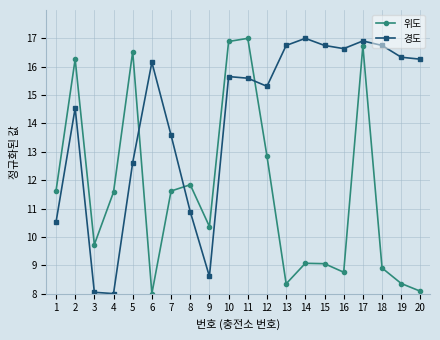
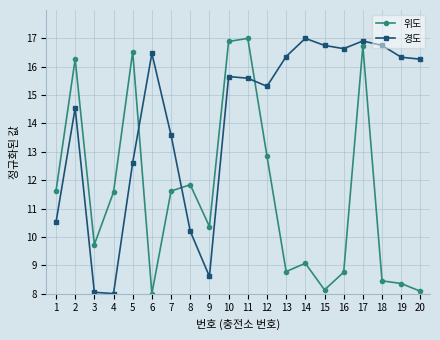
경도, 6: 16.2 -> 16.5
경도, 8: 10.9 -> 10.2
위도, 13: 8.3 -> 8.8
경도, 13: 16.7 -> 16.4
위도, 15: 9.1 -> 8.1
위도, 18: 8.9 -> 8.5
